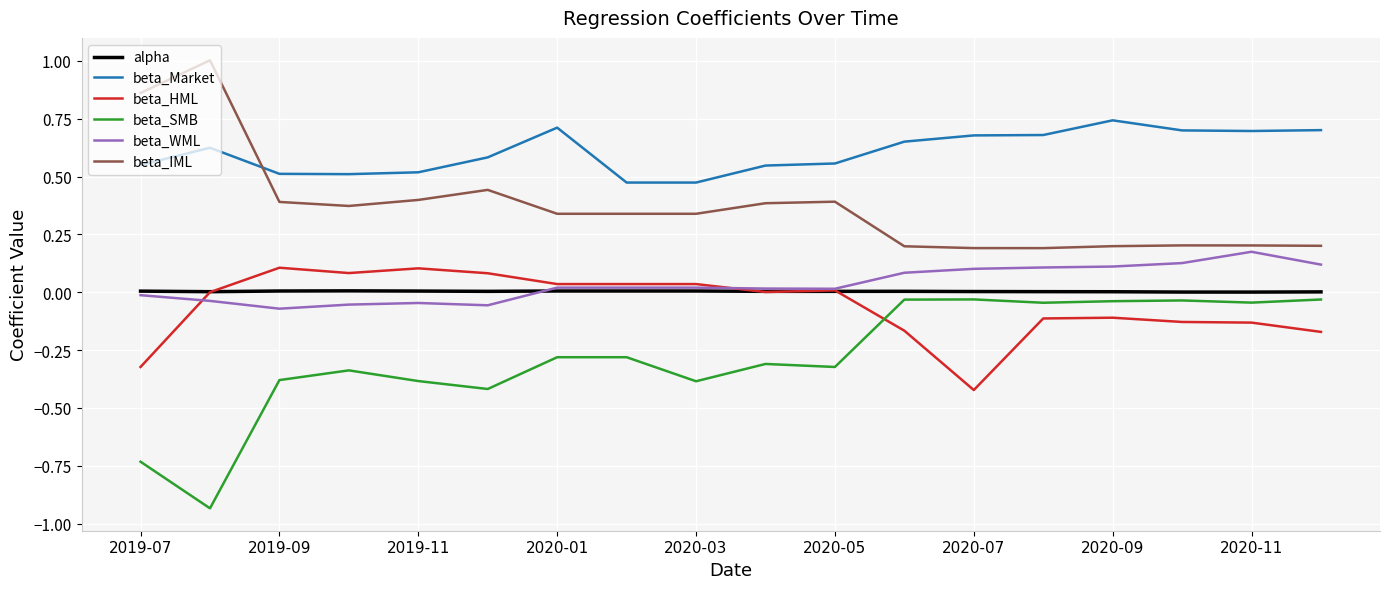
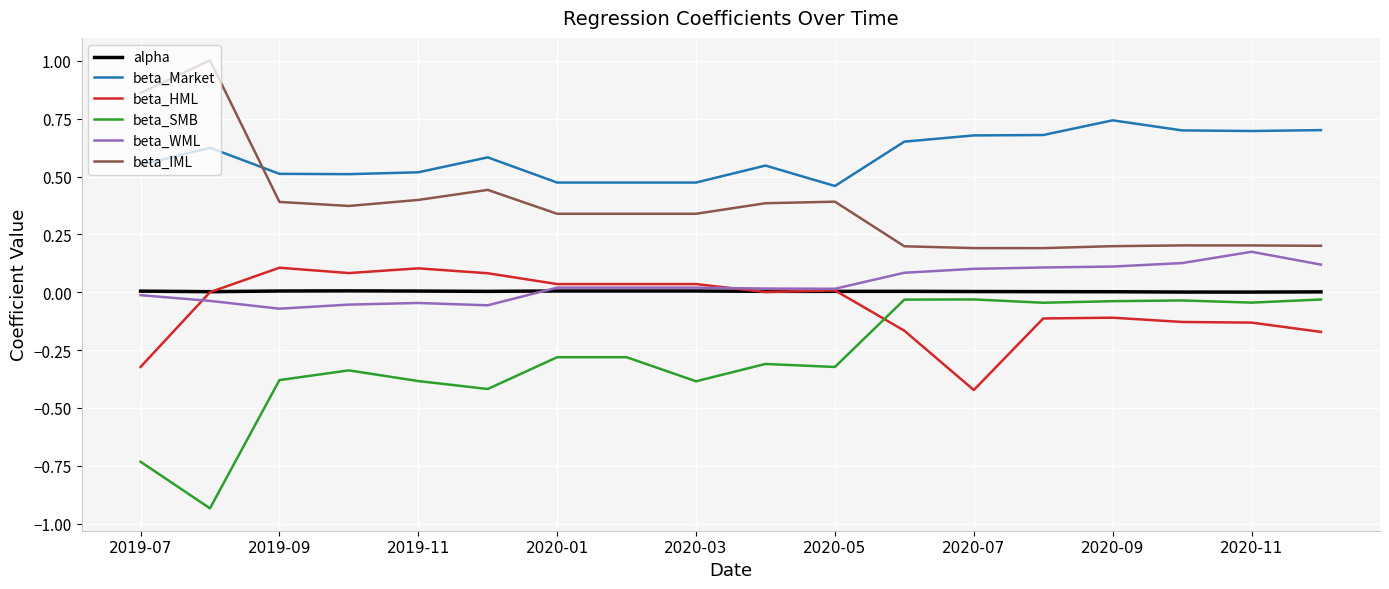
beta_Market, 2020-01: 0.71 -> 0.47
beta_Market, 2020-05: 0.56 -> 0.46
